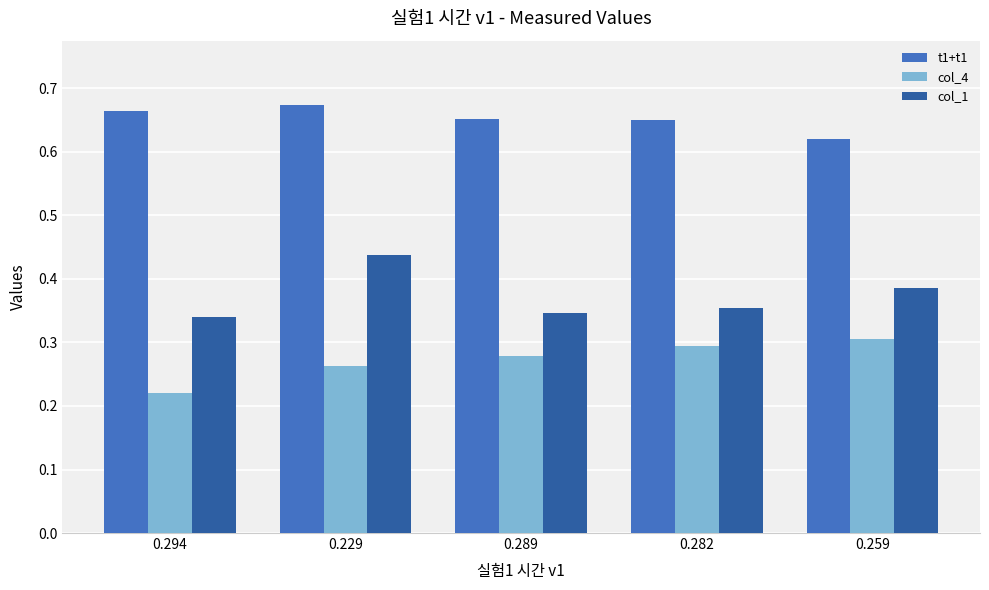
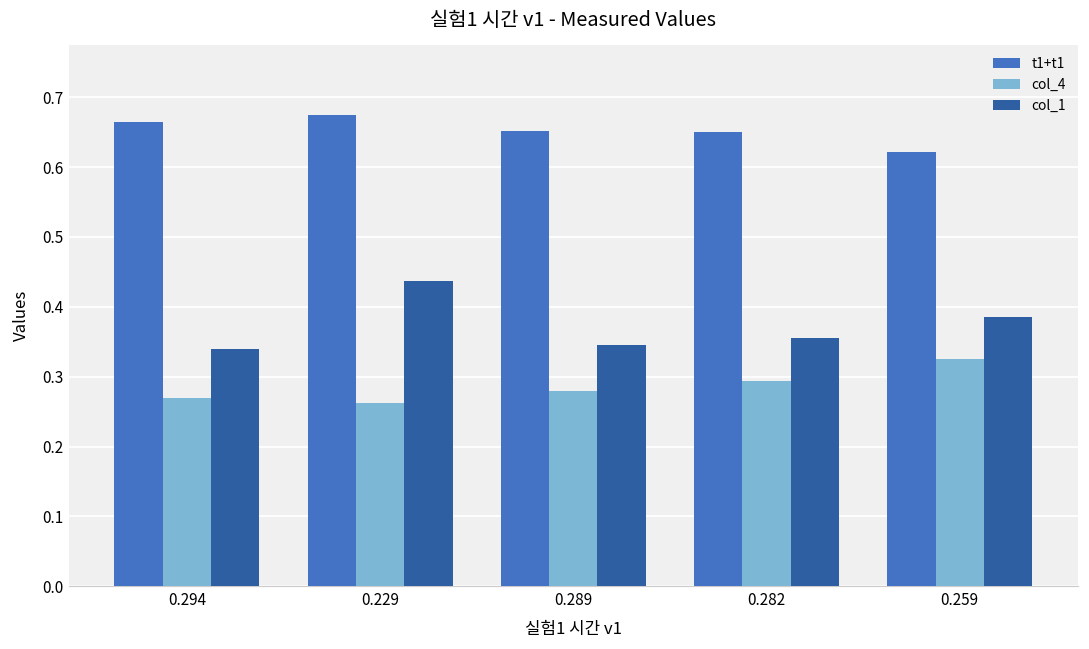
col_4, 0.294: 0.22 -> 0.27
col_4, 0.259: 0.31 -> 0.33
